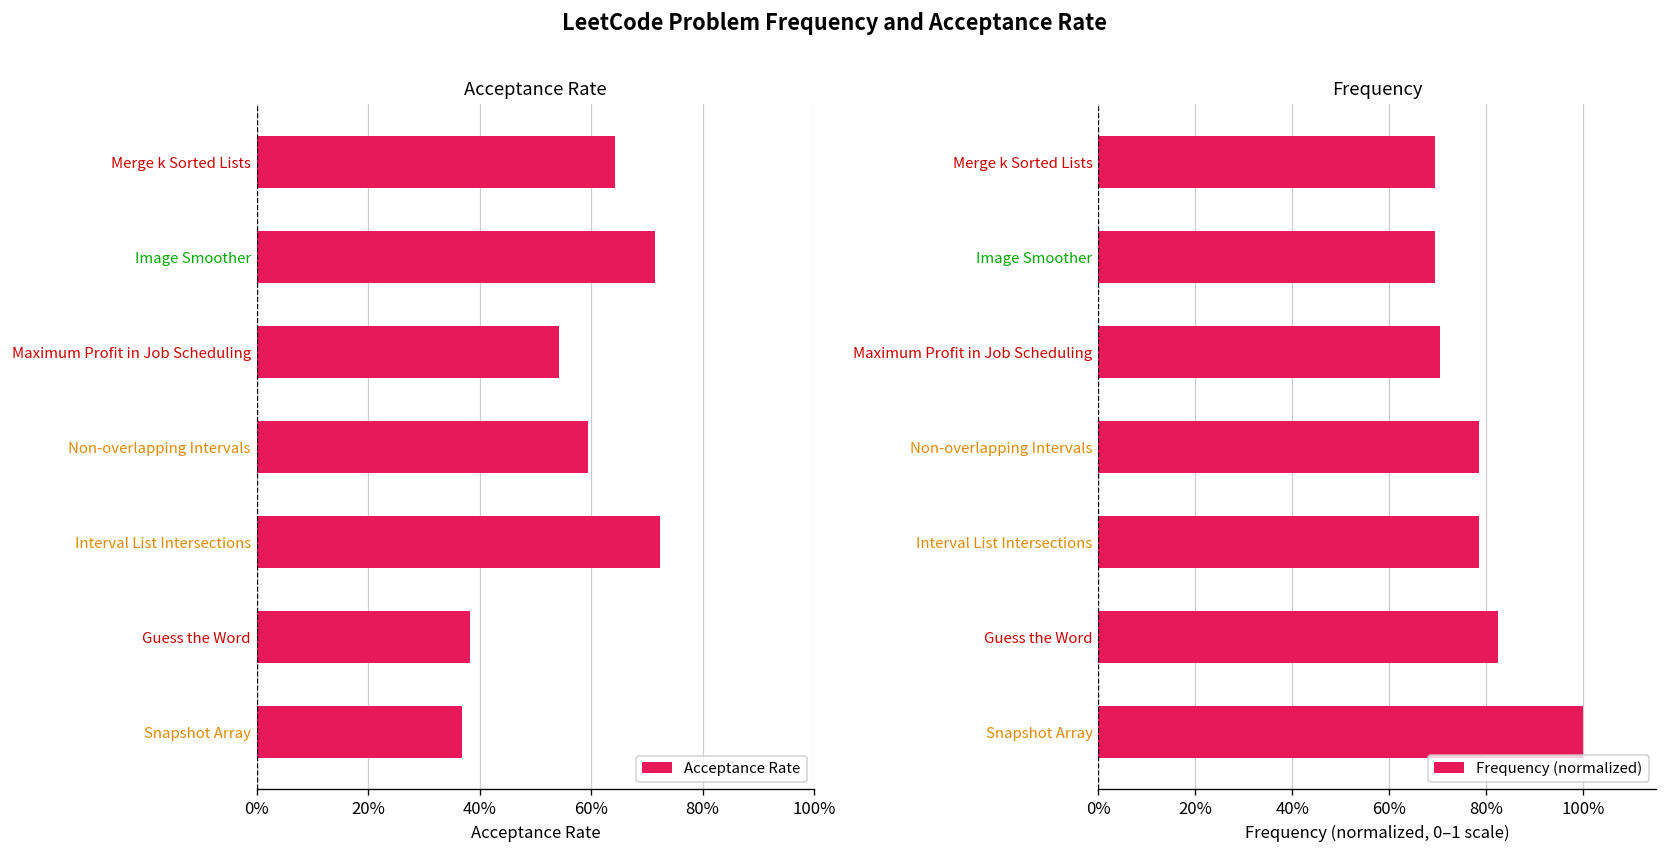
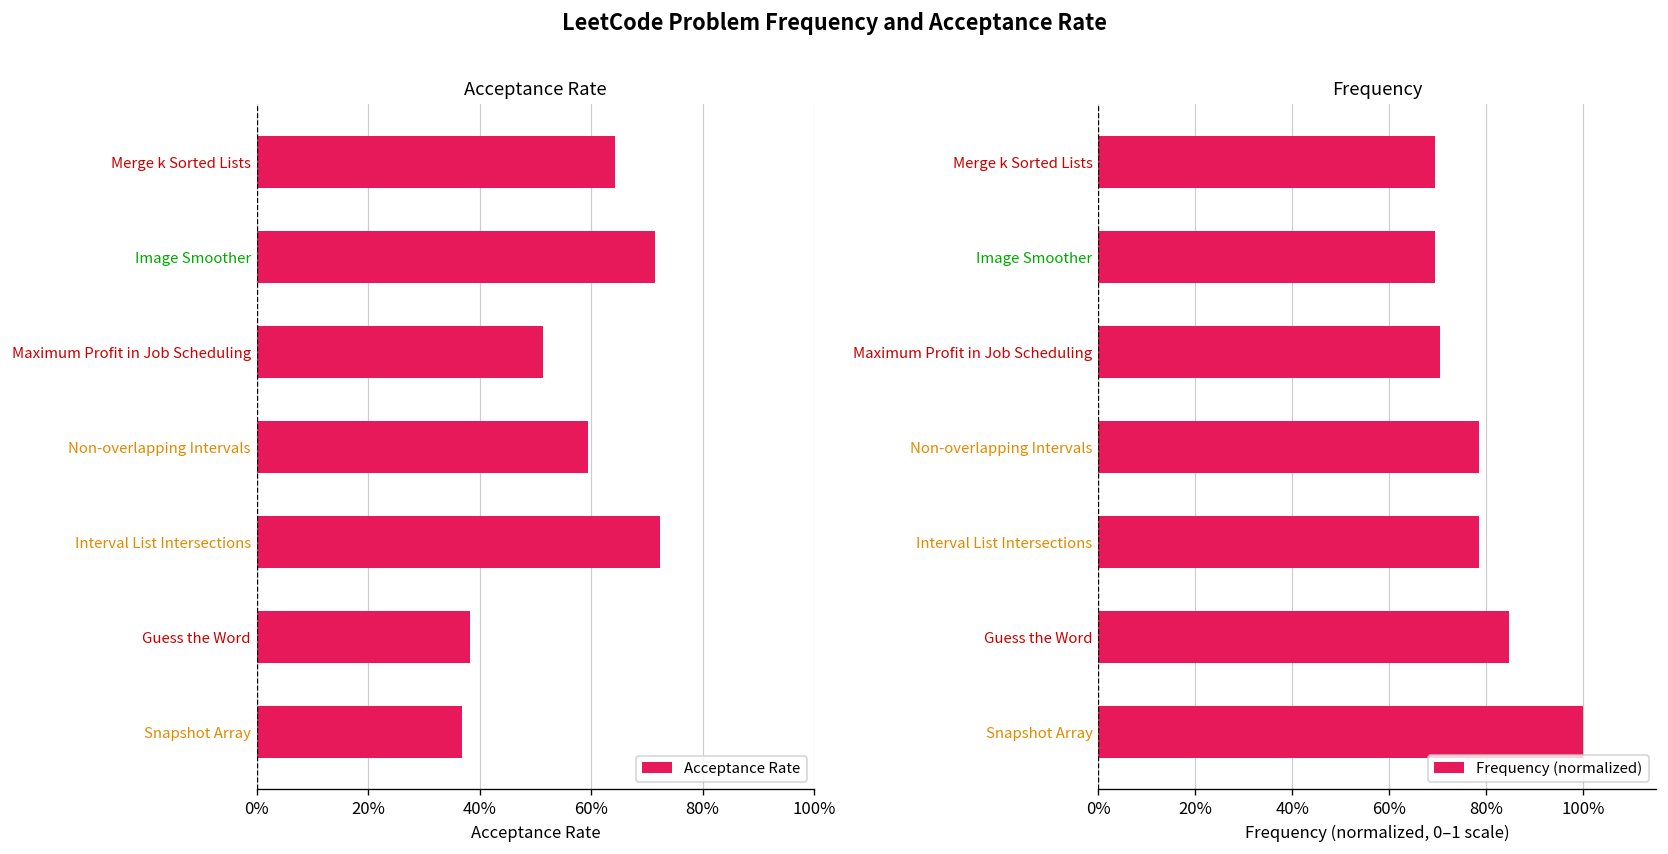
Acceptance Rate, Maximum Profit in Job Scheduling: 54% -> 51%
Frequency, Guess the Word: 82% -> 85%
